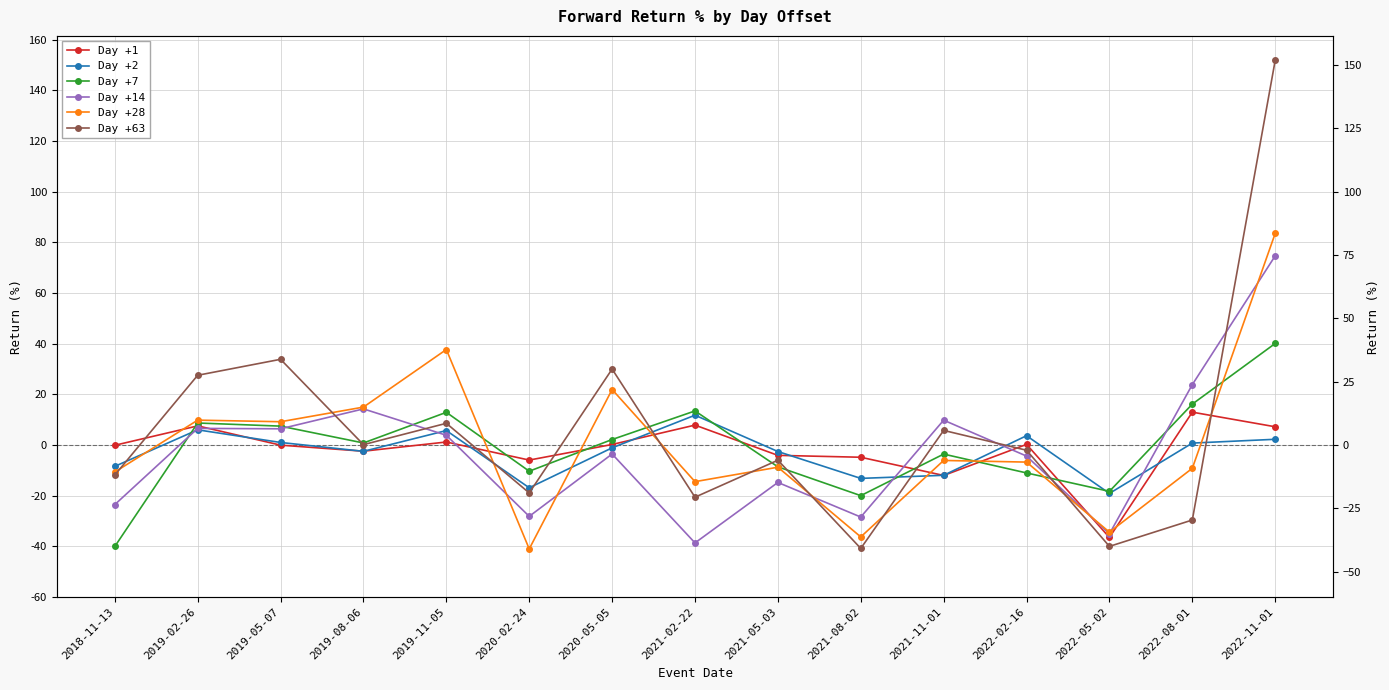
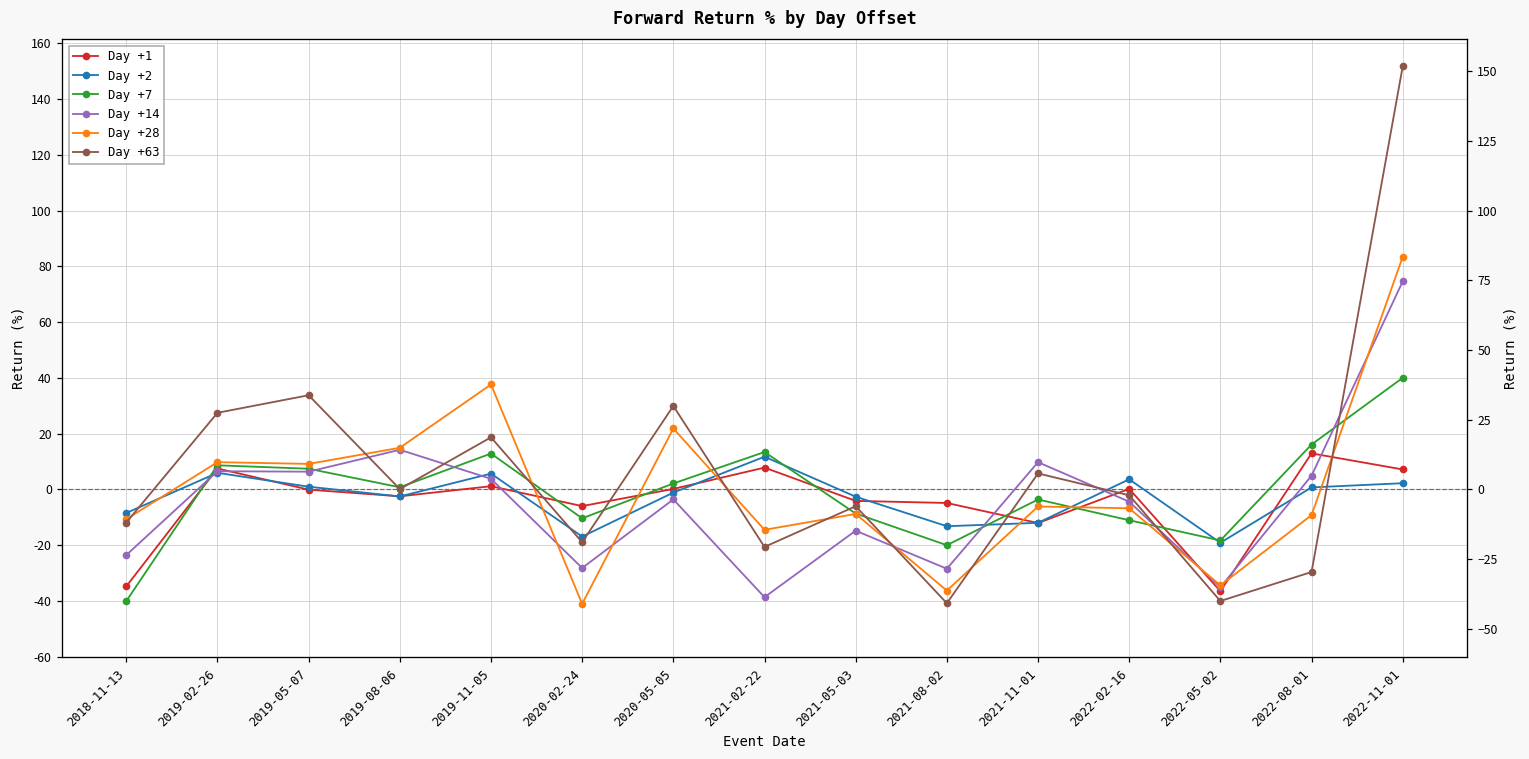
Day +1, 2018-11-13: 0 -> -35
Day +63, 2019-11-05: 9 -> 19
Day +14, 2022-08-01: 24 -> 5
